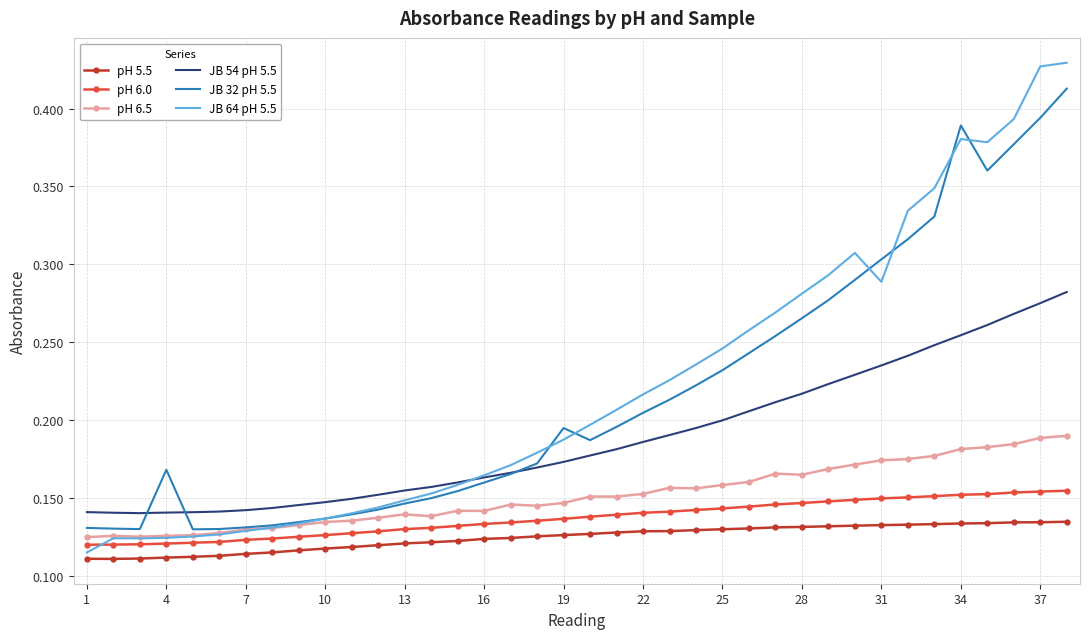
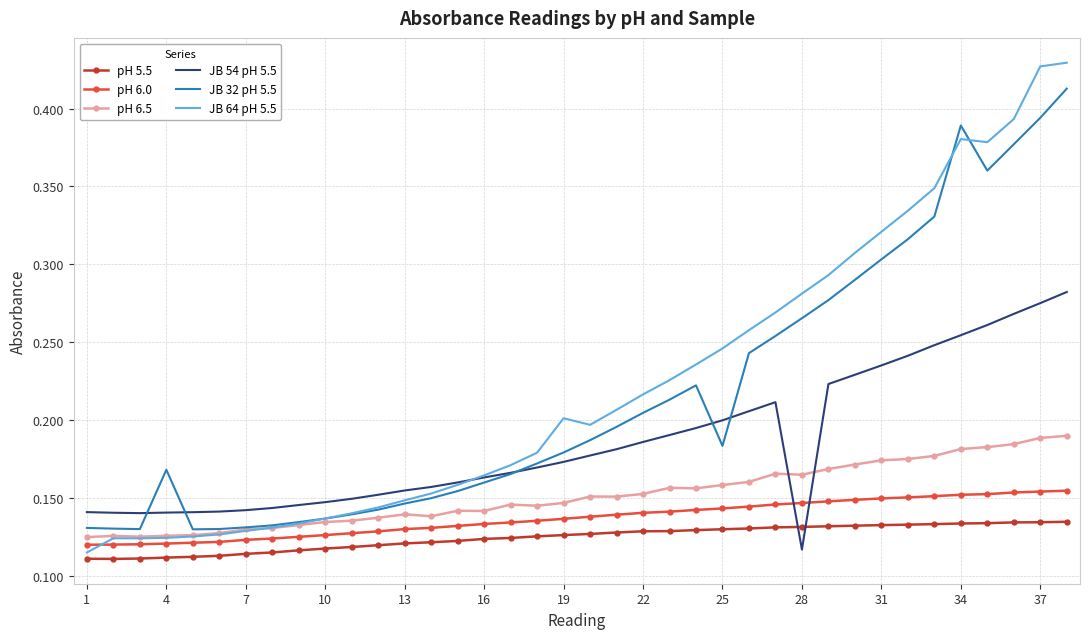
JB 32 pH 5.5, 19: 0.195 -> 0.179
JB 64 pH 5.5, 19: 0.187 -> 0.201
JB 32 pH 5.5, 25: 0.232 -> 0.183
JB 54 pH 5.5, 28: 0.217 -> 0.117
JB 64 pH 5.5, 31: 0.289 -> 0.321
